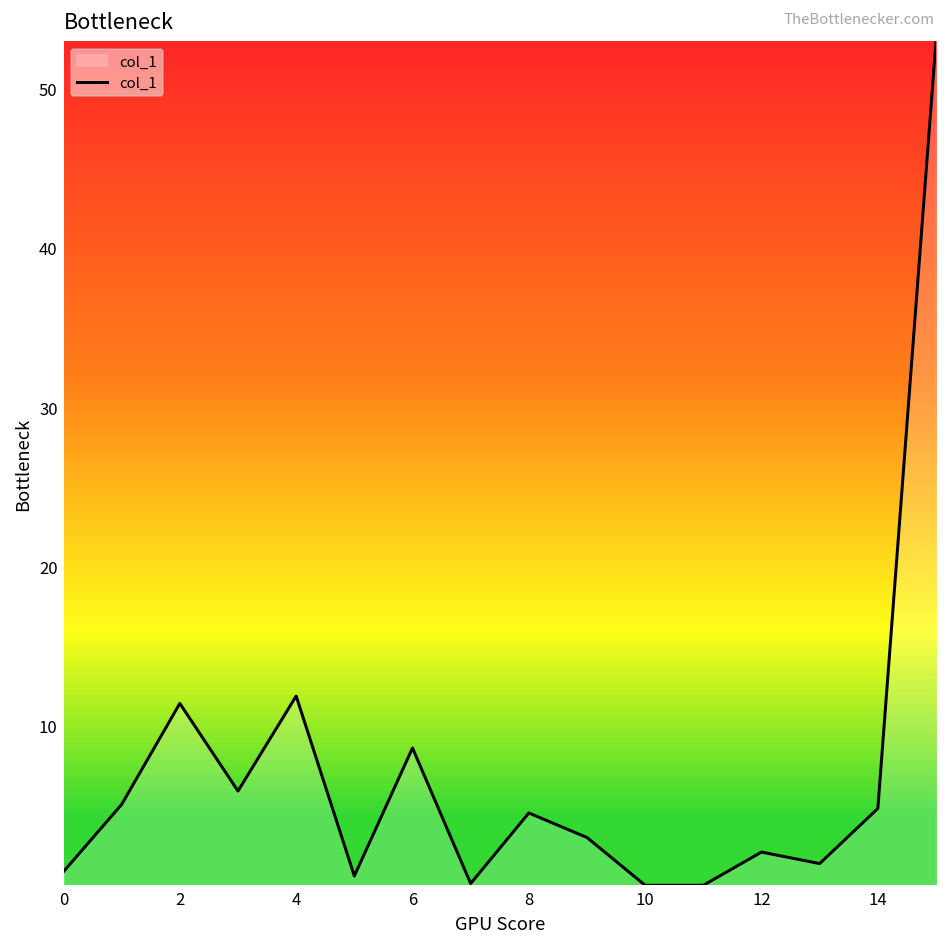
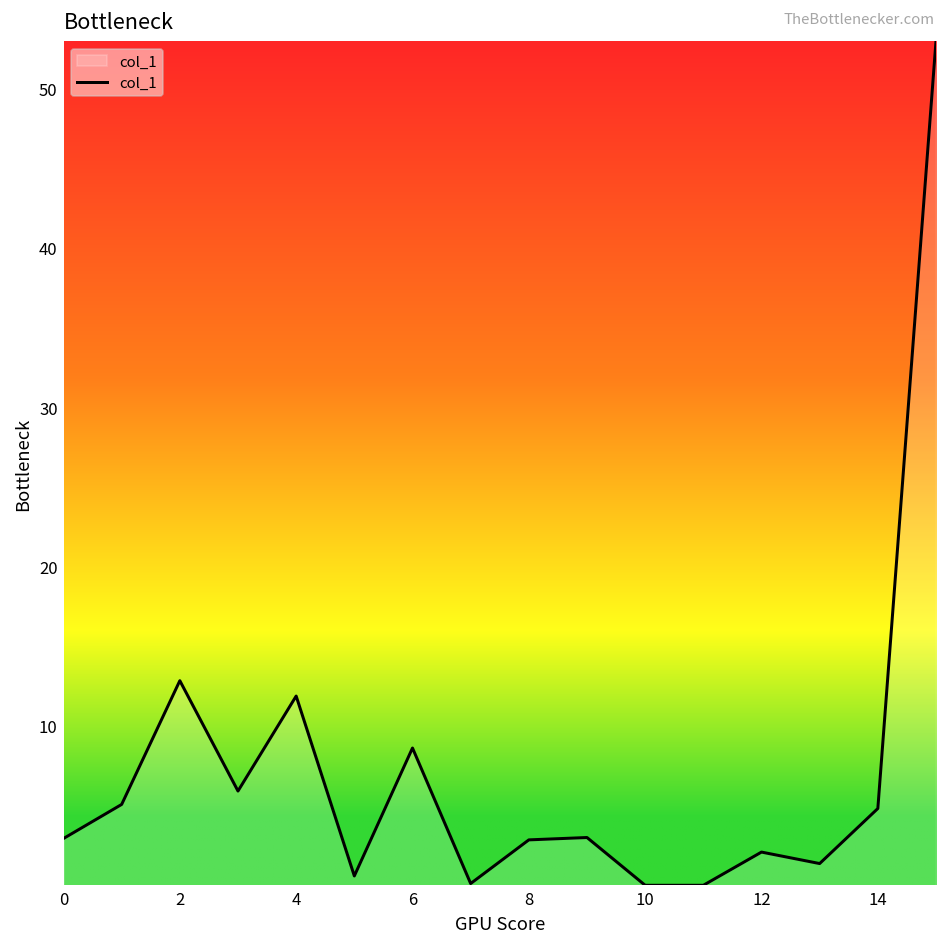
0: 0.9 -> 2.9
2: 11.4 -> 12.8
8: 4.5 -> 2.8
